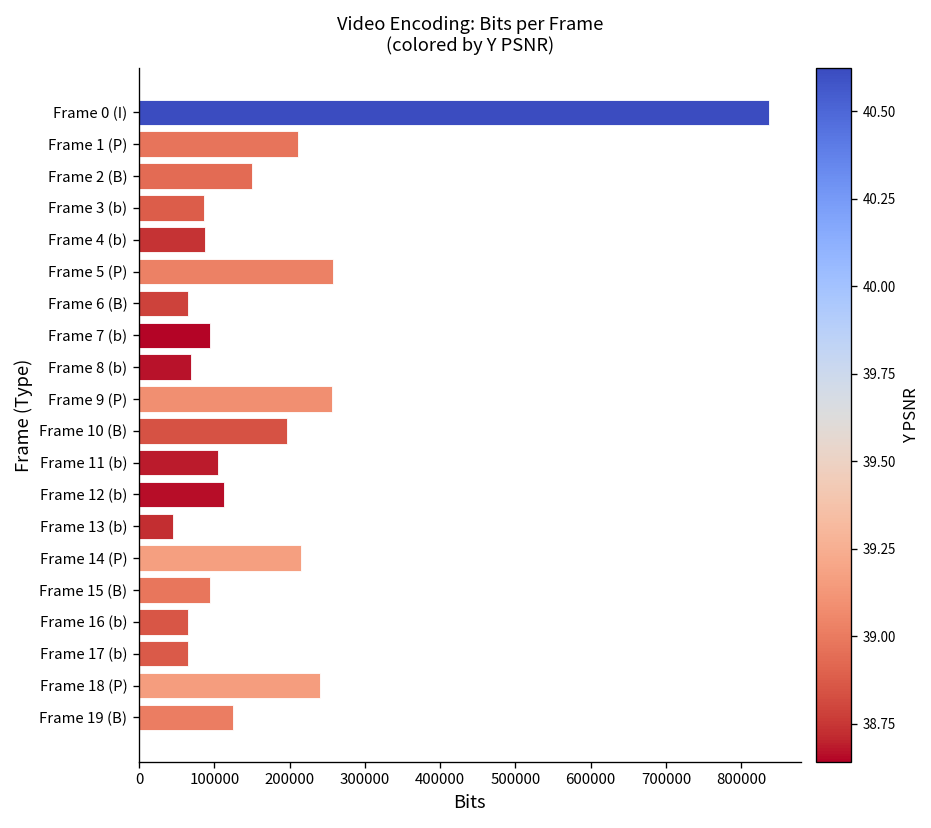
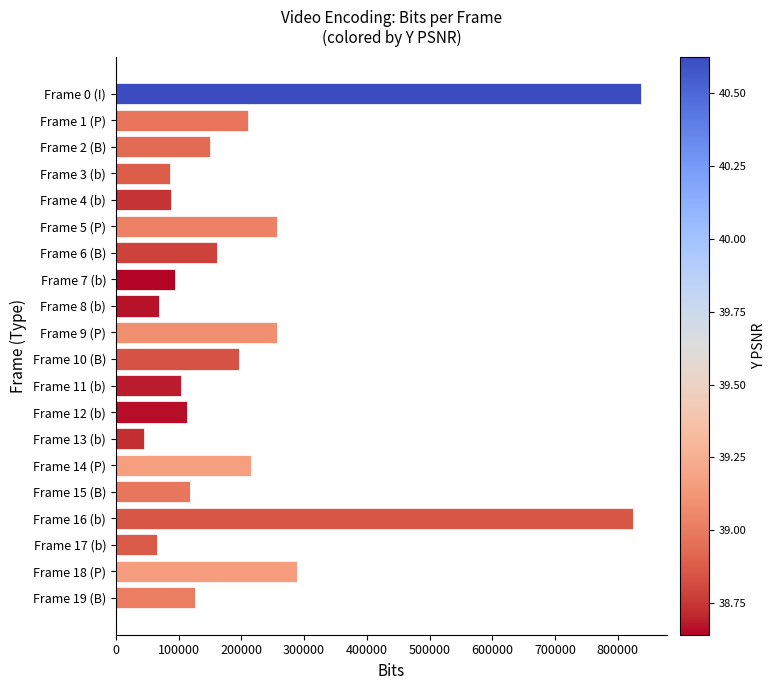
Frame 6 (B): 60000 -> 160000
Frame 15 (B): 90000 -> 120000
Frame 16 (b): 70000 -> 820000
Frame 18 (P): 240000 -> 290000
